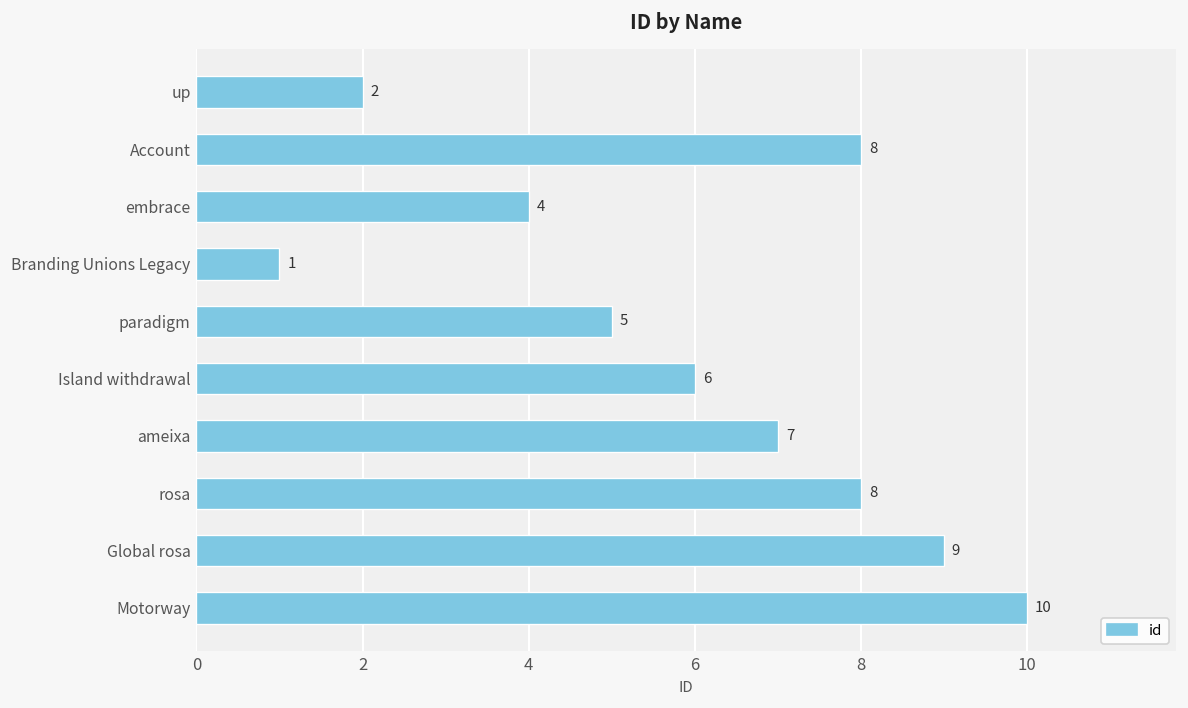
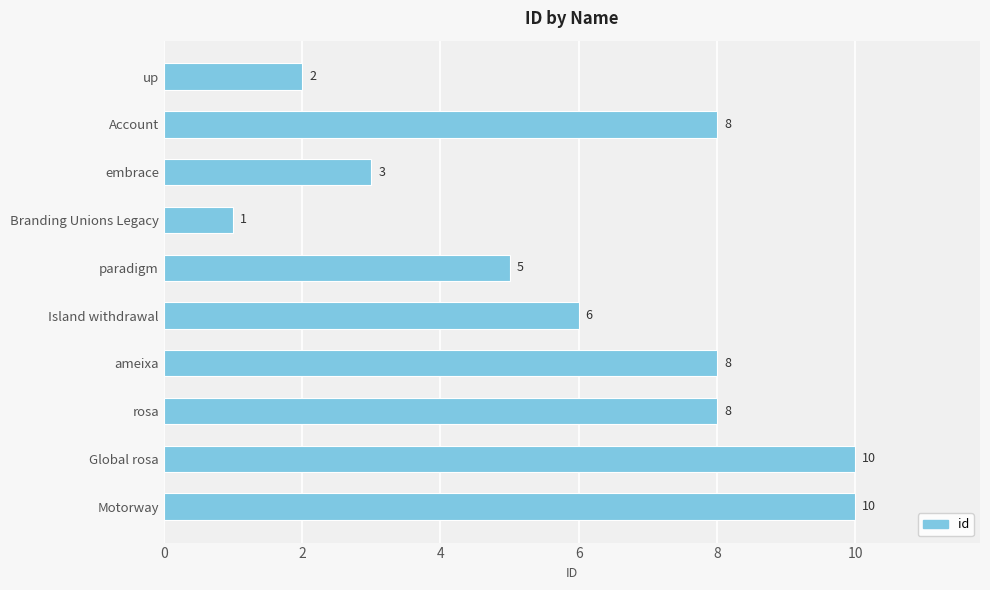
embrace: 4 -> 3
ameixa: 7 -> 8
Global rosa: 9 -> 10
